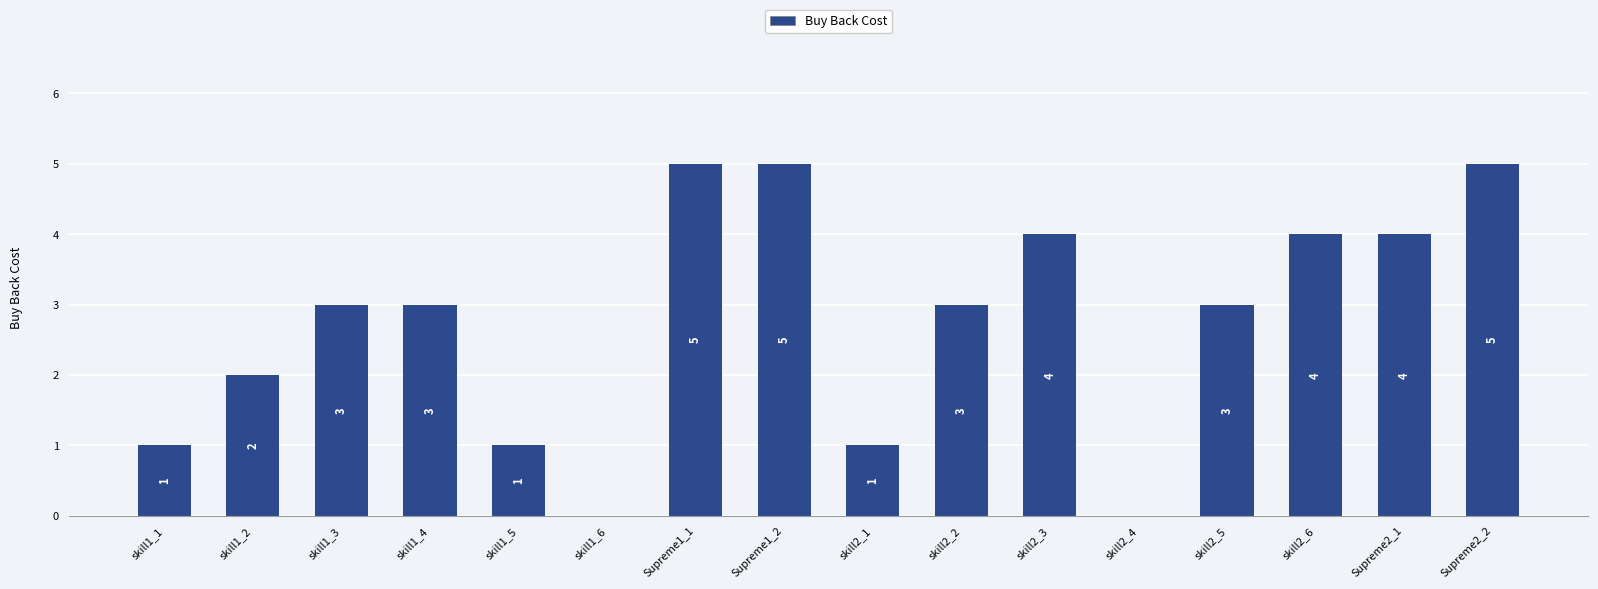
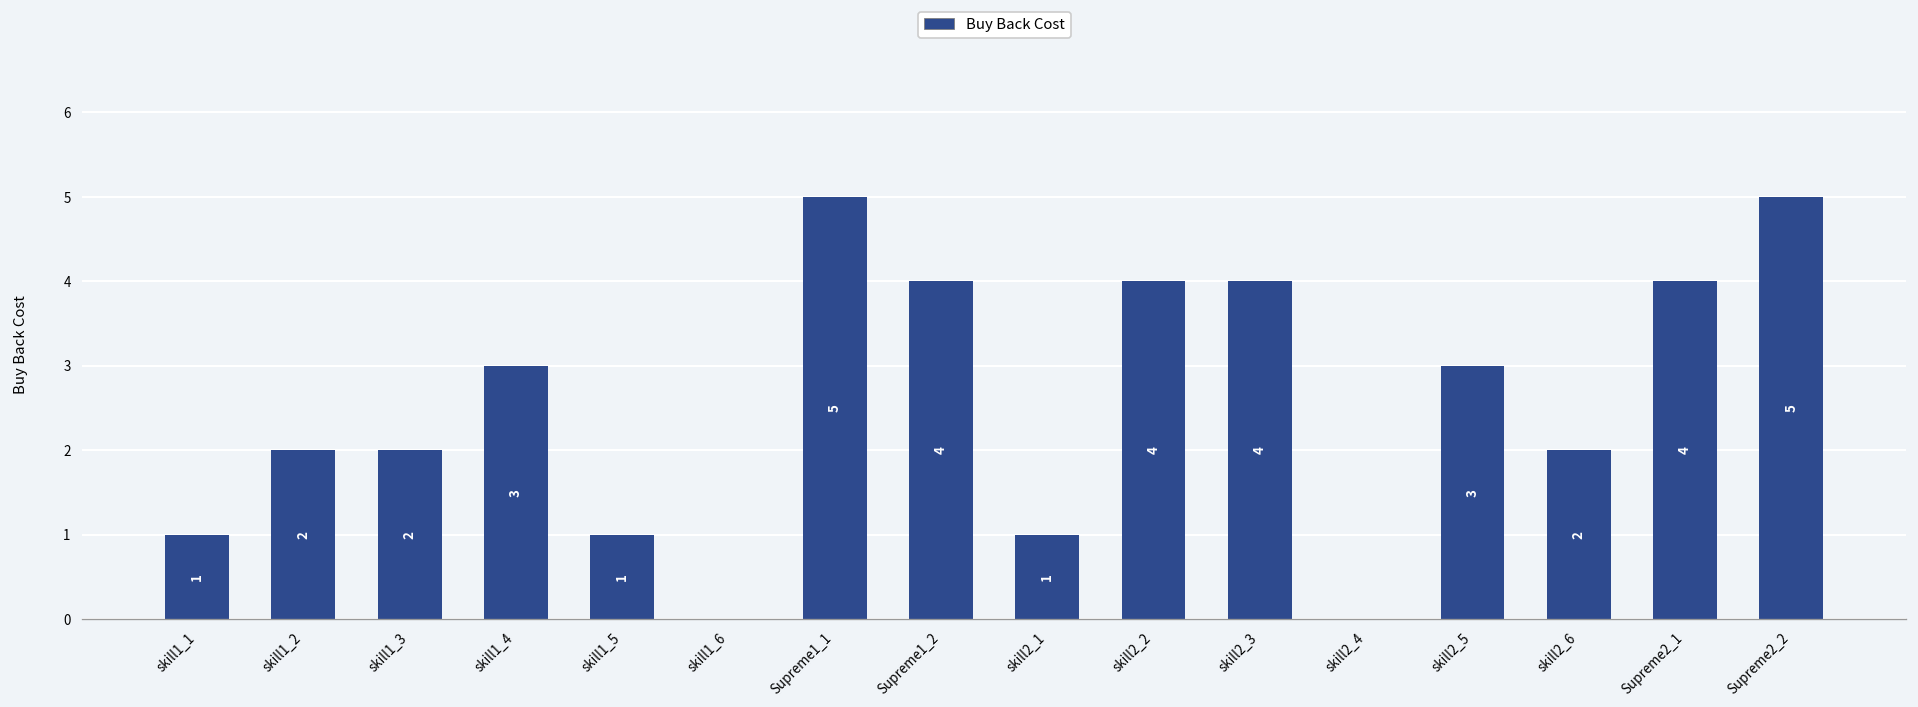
skill1_3: 3 -> 2
Supreme1_2: 5 -> 4
skill2_2: 3 -> 4
skill2_6: 4 -> 2
